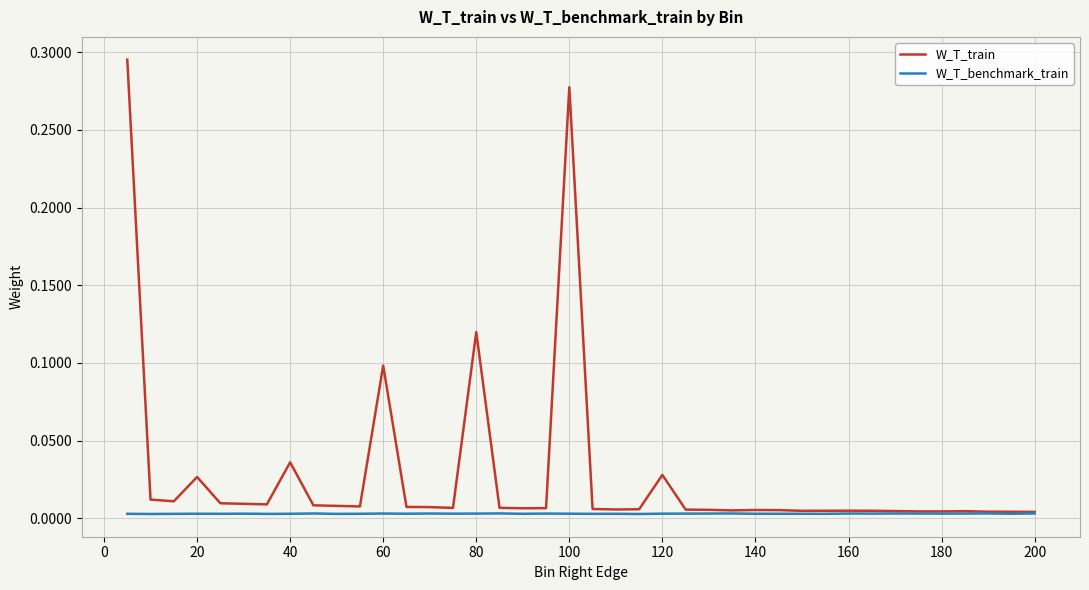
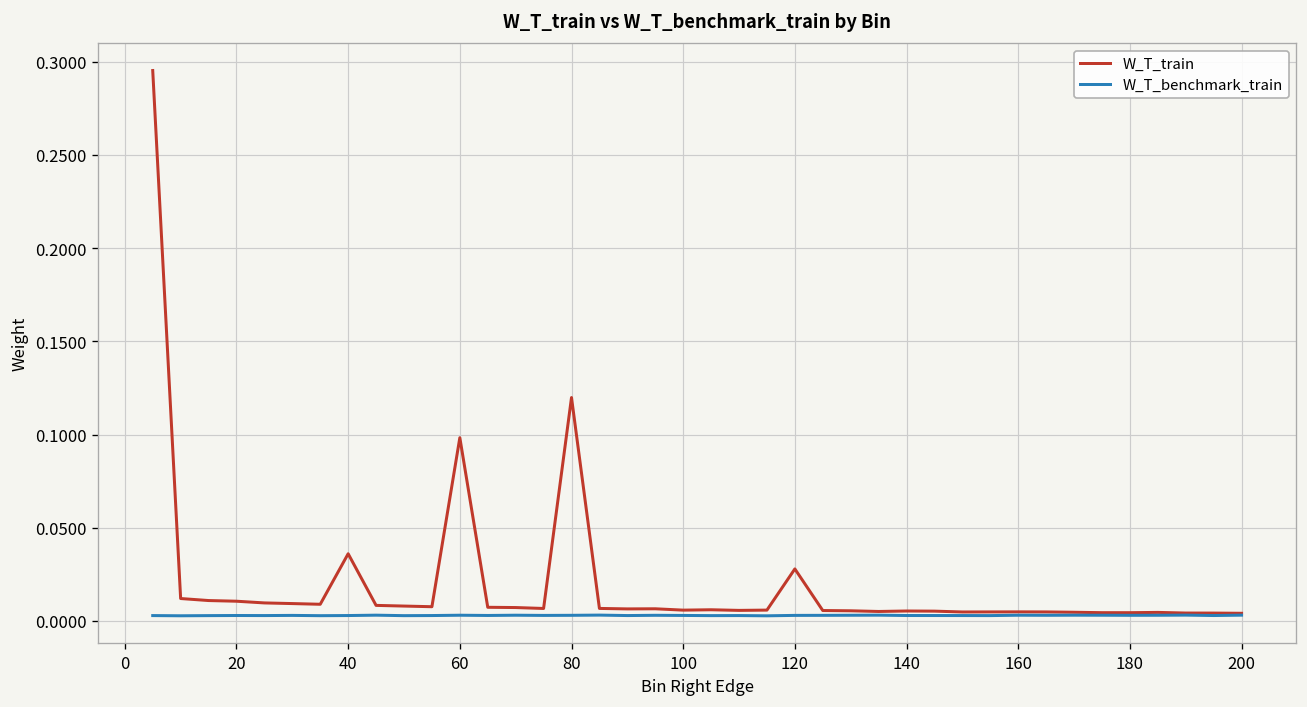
W_T_train, 20: 0.027 -> 0.011
W_T_train, 100: 0.278 -> 0.006
